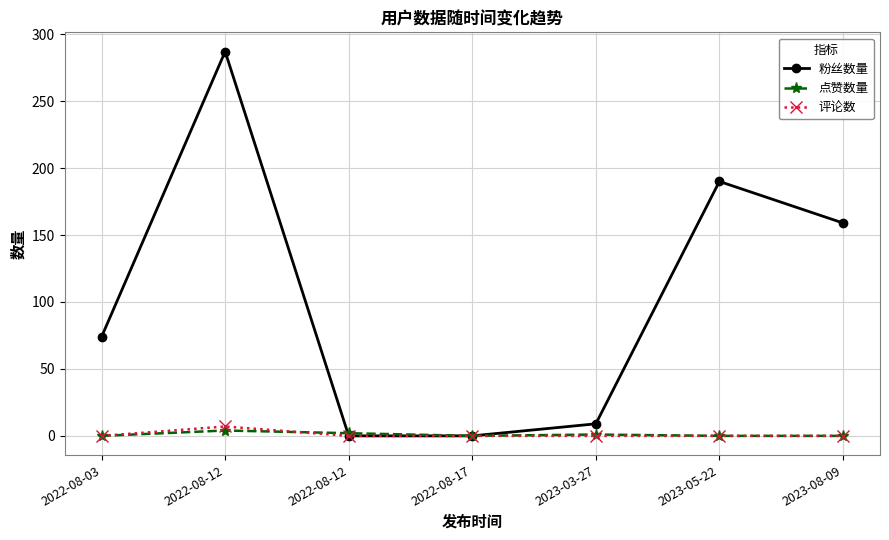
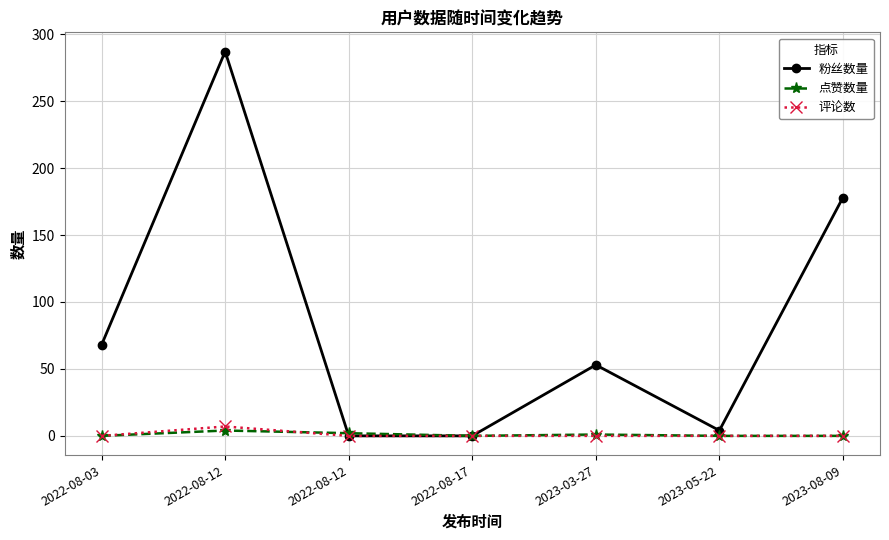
粉丝数量, 2022-08-03: 74 -> 68
粉丝数量, 2023-03-27: 9 -> 53
粉丝数量, 2023-05-22: 190 -> 4
粉丝数量, 2023-08-09: 159 -> 178
